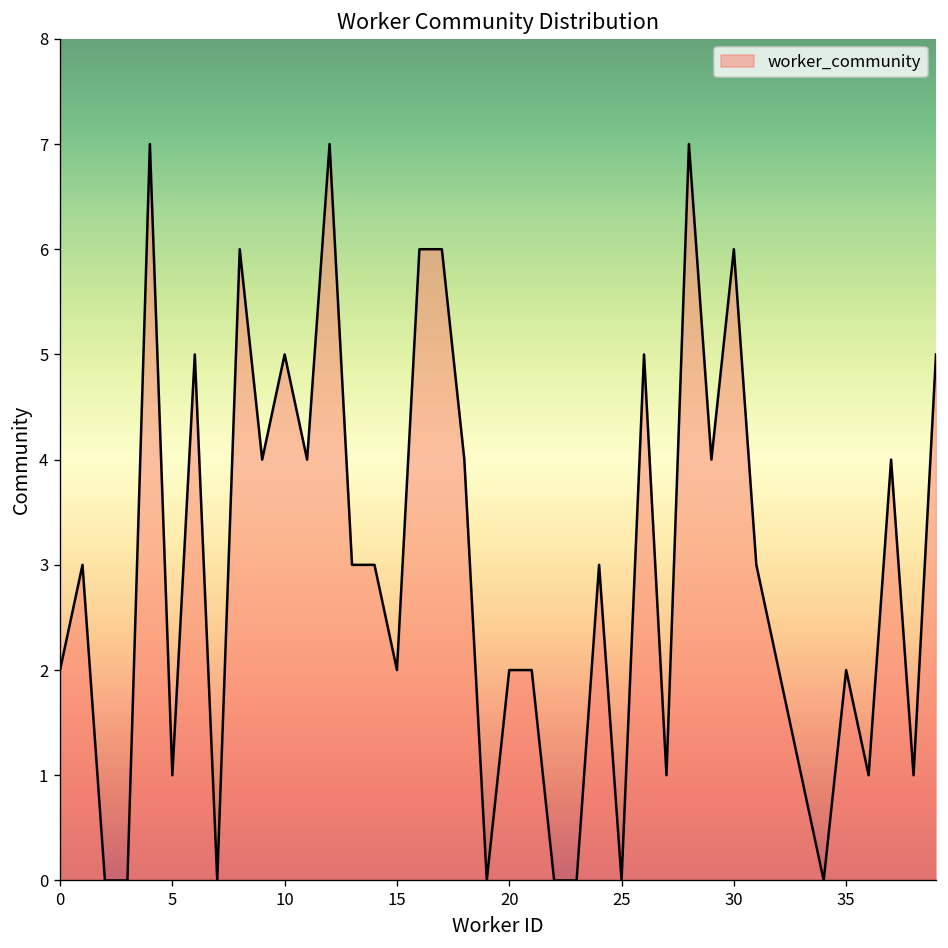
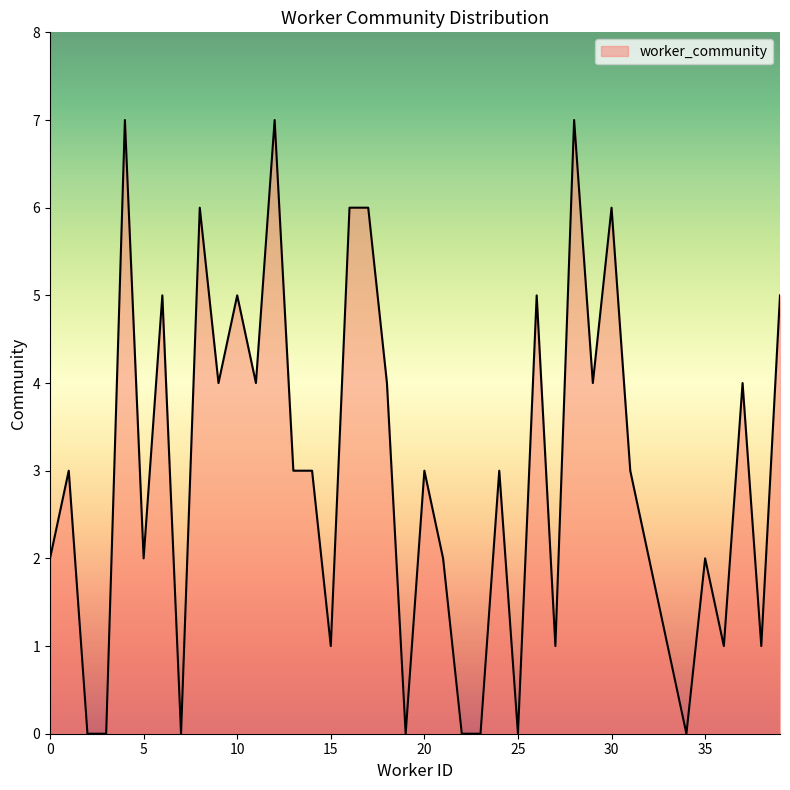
5: 1 -> 2
15: 2 -> 1
20: 2 -> 3
